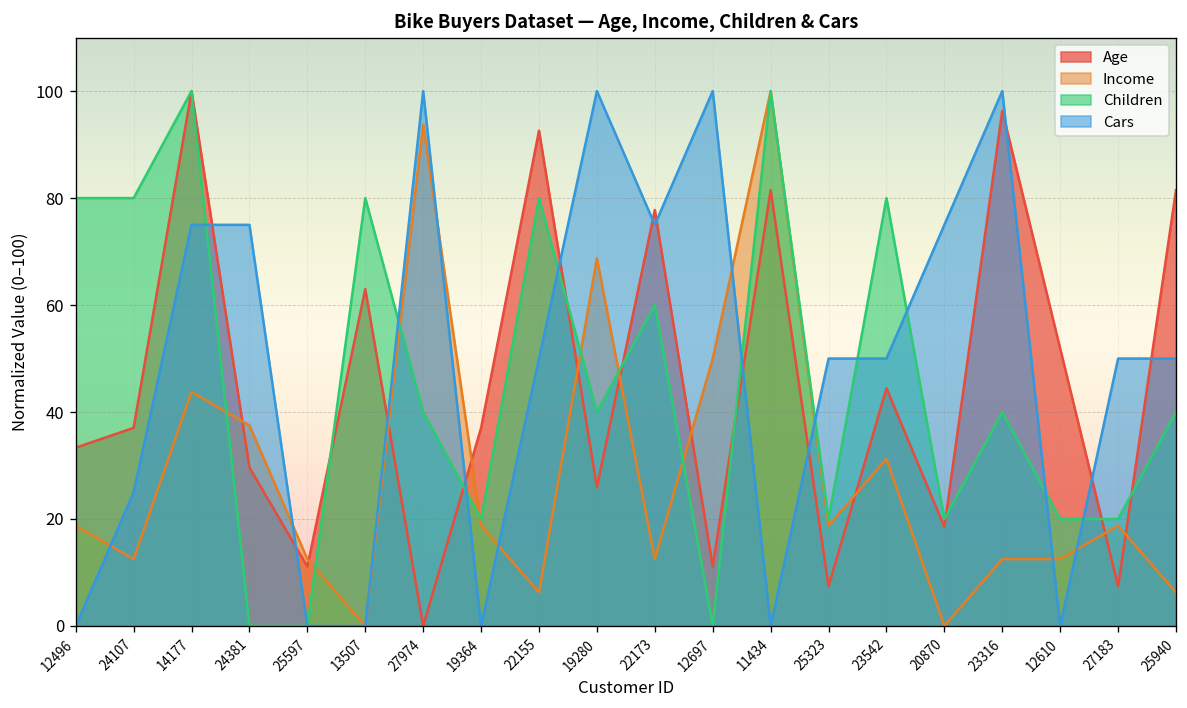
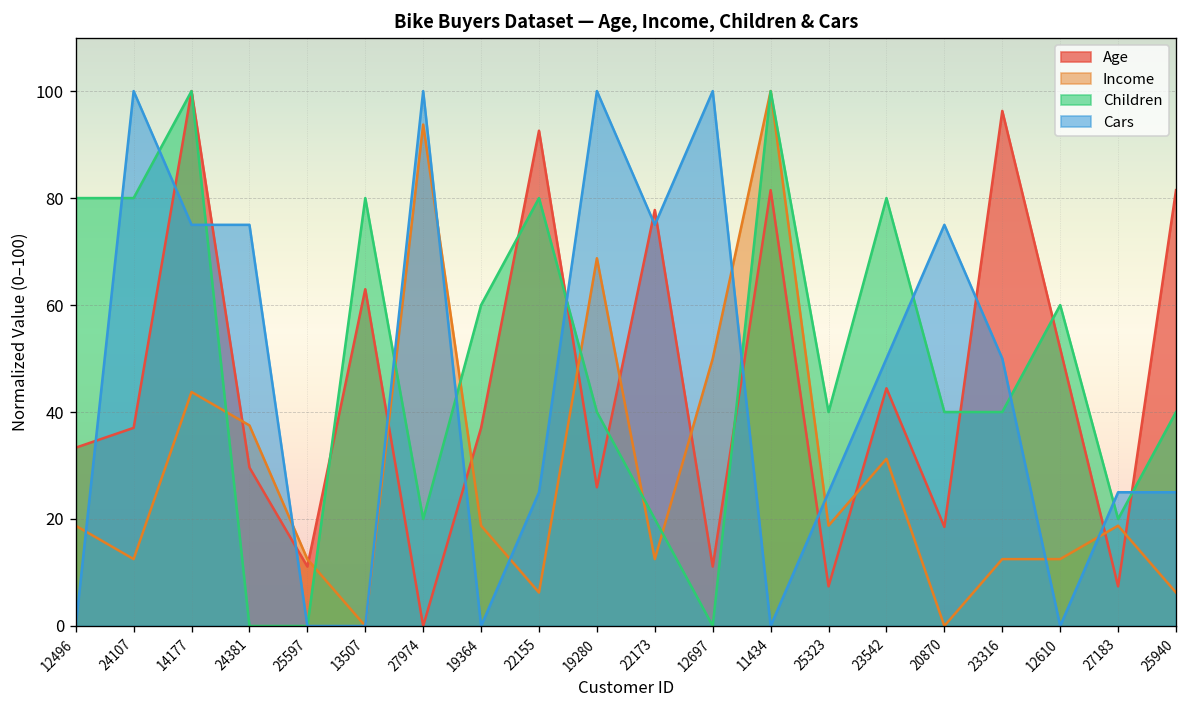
Cars, 24107: 25 -> 100
Children, 27974: 40 -> 20
Children, 19364: 20 -> 60
Cars, 22155: 50 -> 25
Children, 22173: 60 -> 20
Children, 25323: 20 -> 40
Cars, 25323: 50 -> 25
Children, 20870: 20 -> 40
Cars, 23316: 100 -> 50
Children, 12610: 20 -> 60
Cars, 27183: 50 -> 25
Cars, 25940: 50 -> 25
